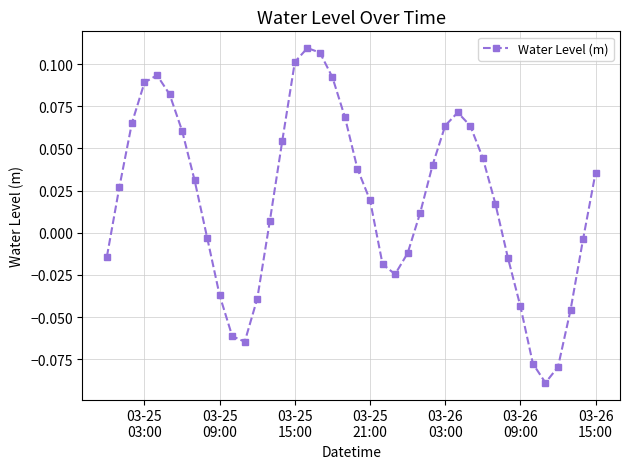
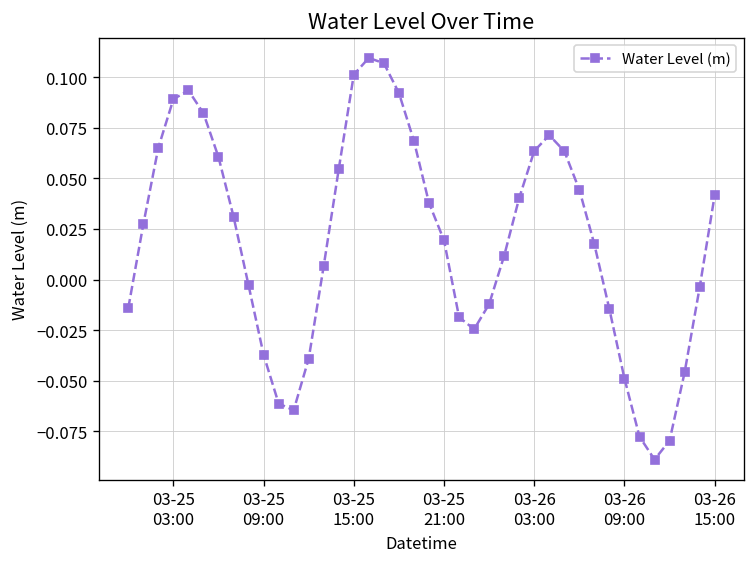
03-26 09:00: -0.044 -> -0.049
03-26 15:00: 0.036 -> 0.042
